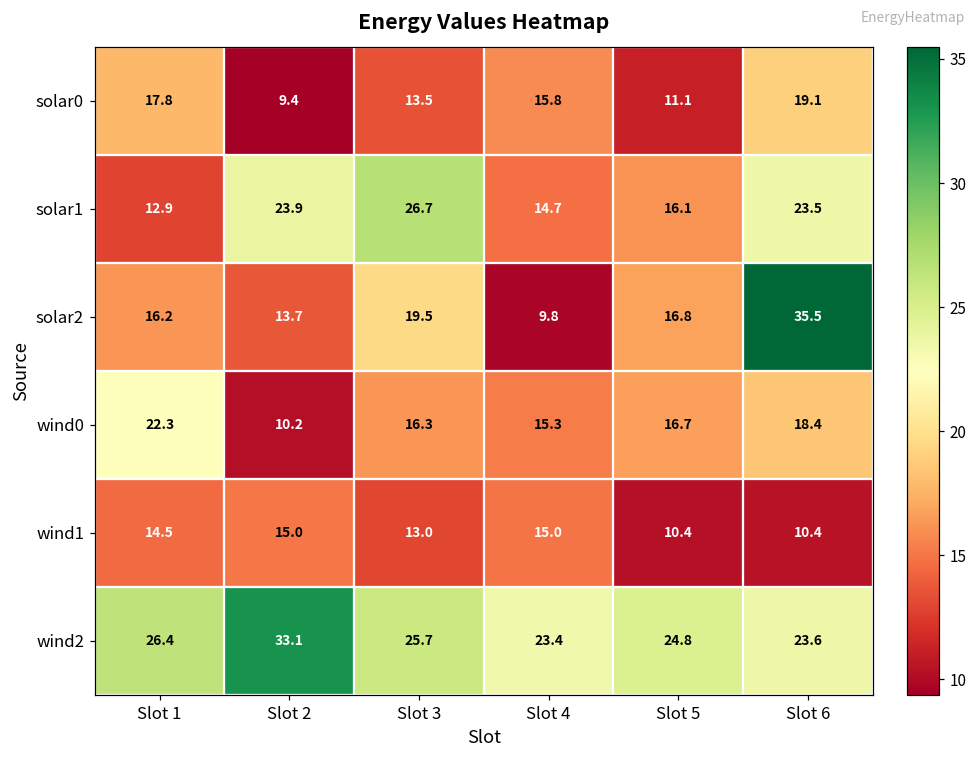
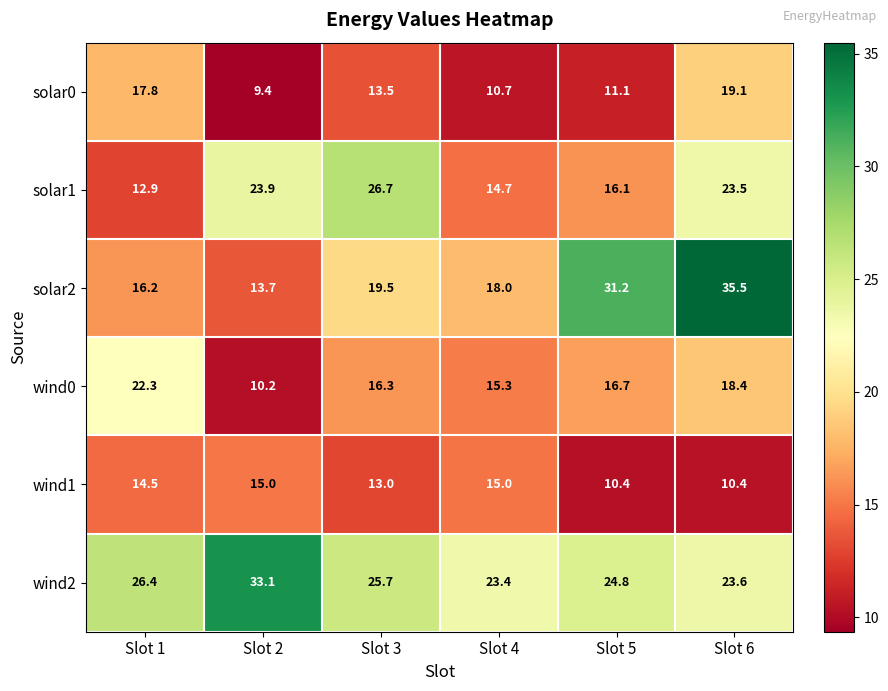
solar0, Slot 4: 15.8 -> 10.7
solar2, Slot 4: 9.8 -> 18.0
solar2, Slot 5: 16.8 -> 31.2
